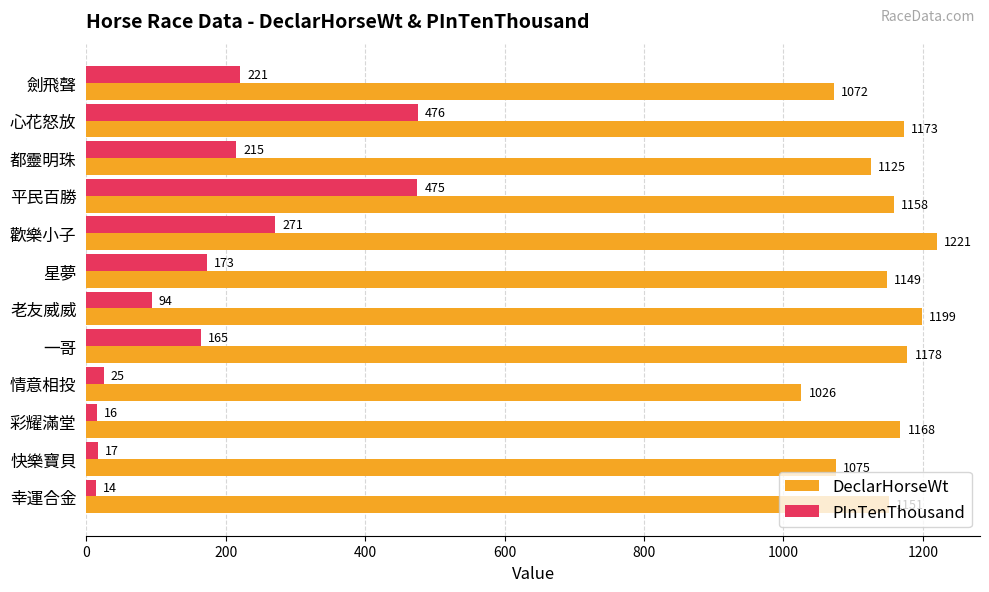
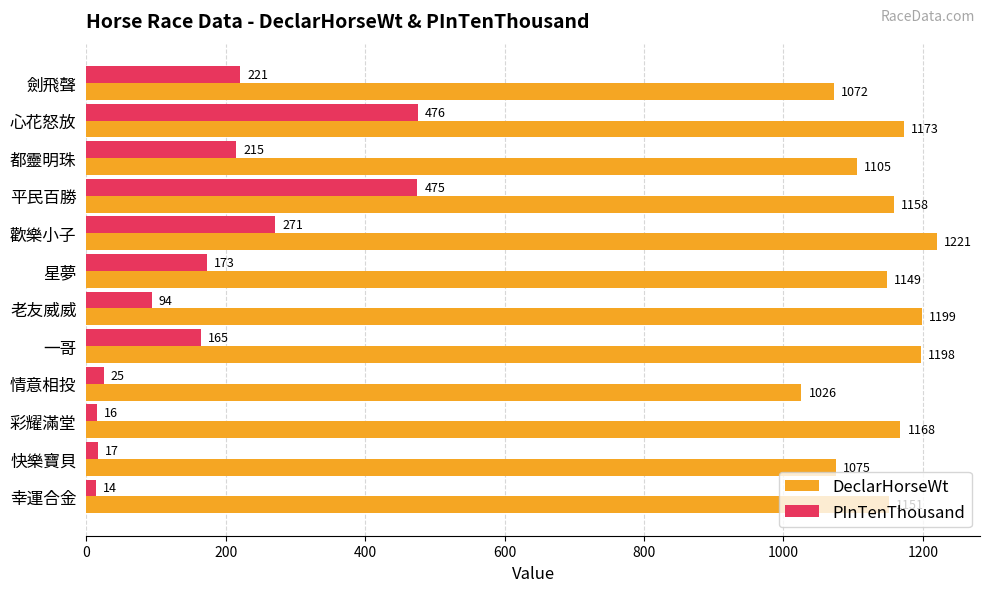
DeclarHorseWt, 都靈明珠: 1125 -> 1105
DeclarHorseWt, 一哥: 1178 -> 1198
